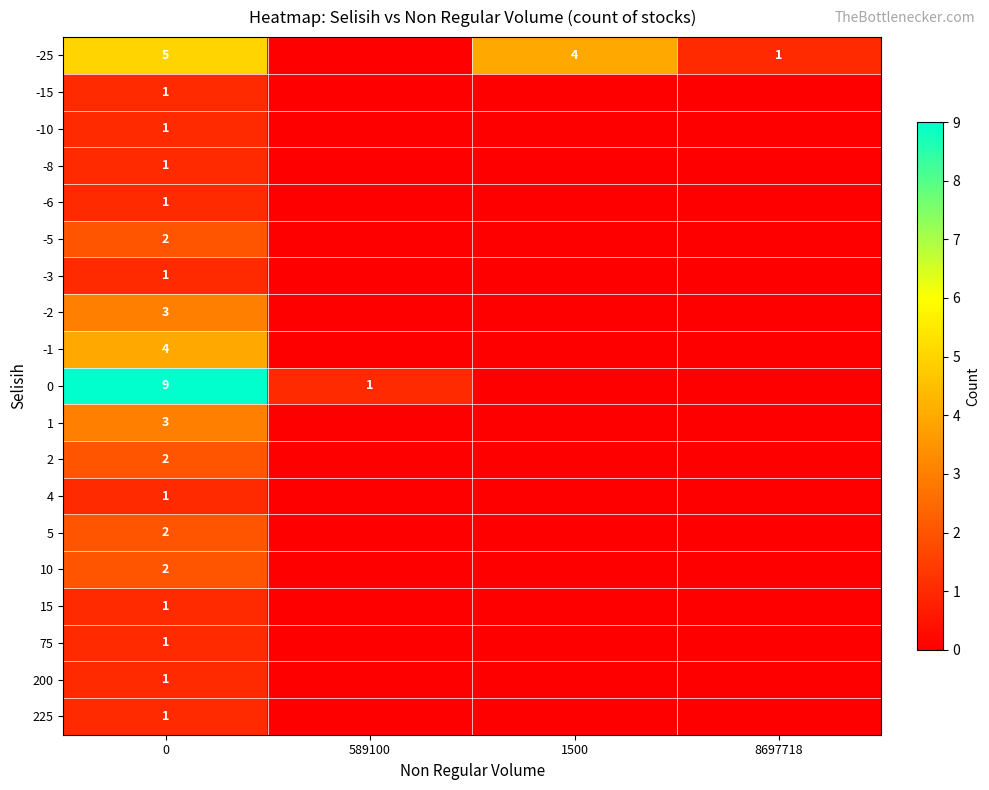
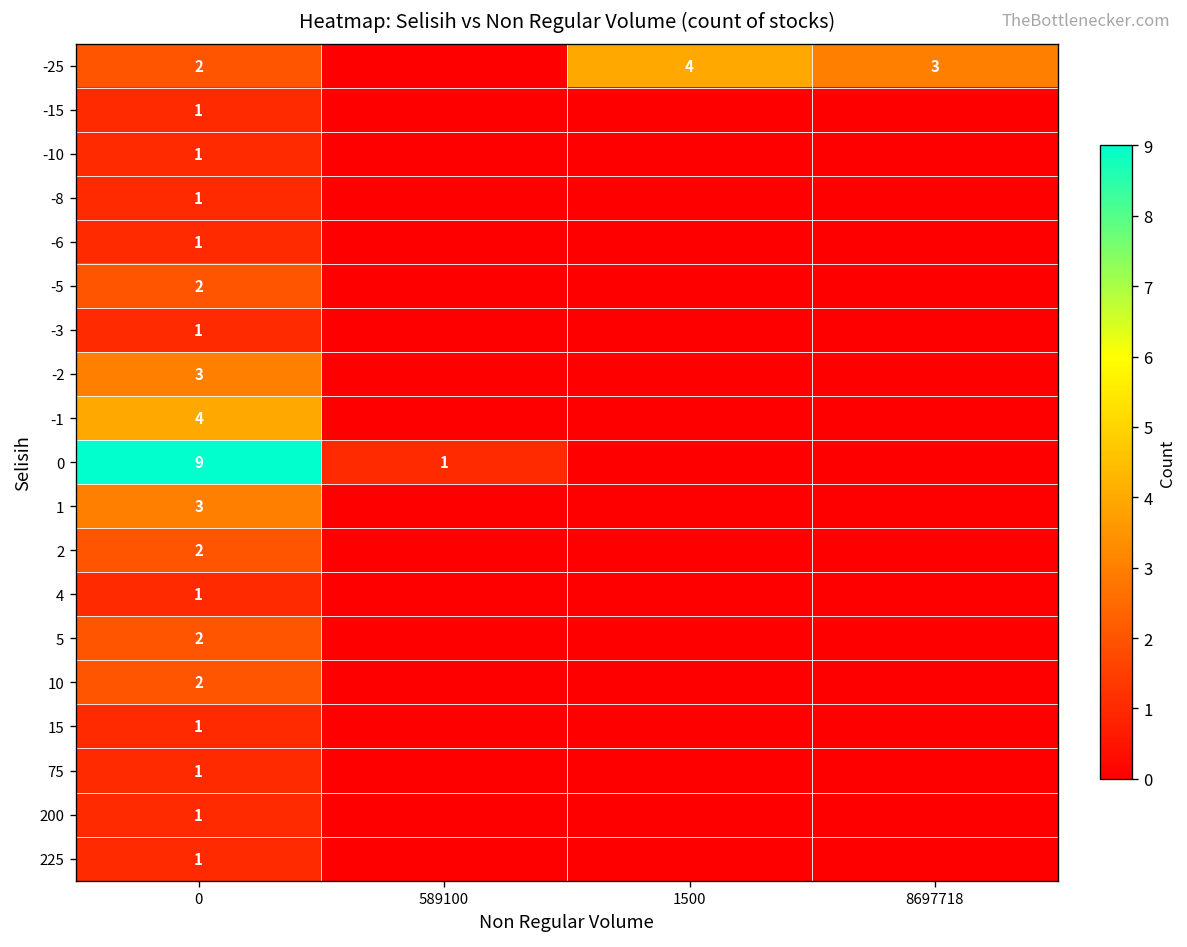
-25, 0: 5 -> 2
-25, 8697718: 1 -> 3
